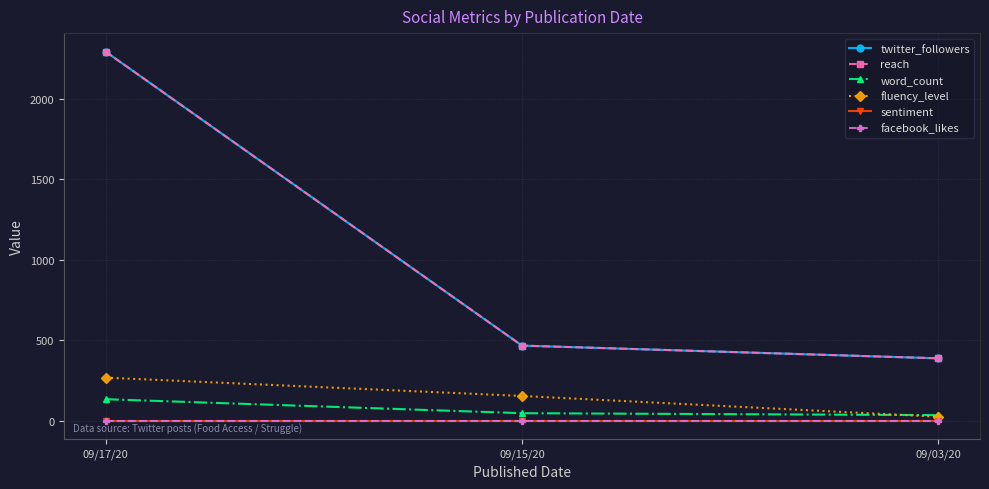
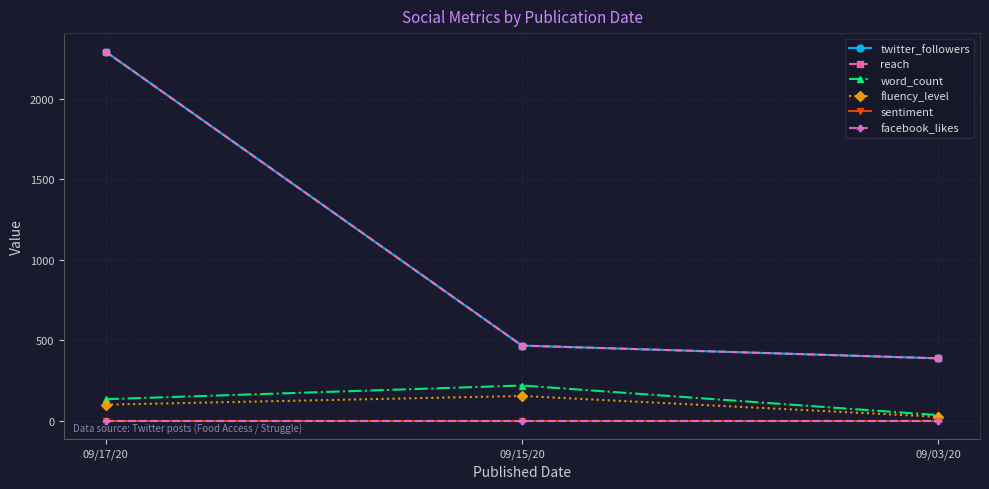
fluency_level, 09/17/20: 270 -> 100
word_count, 09/15/20: 50 -> 220
